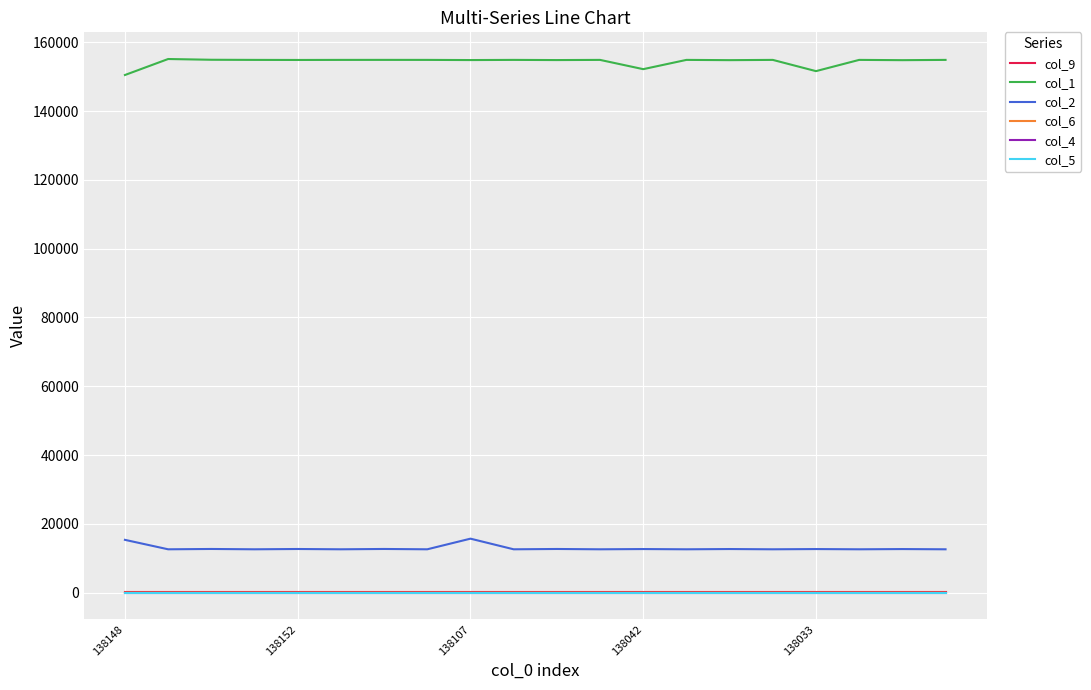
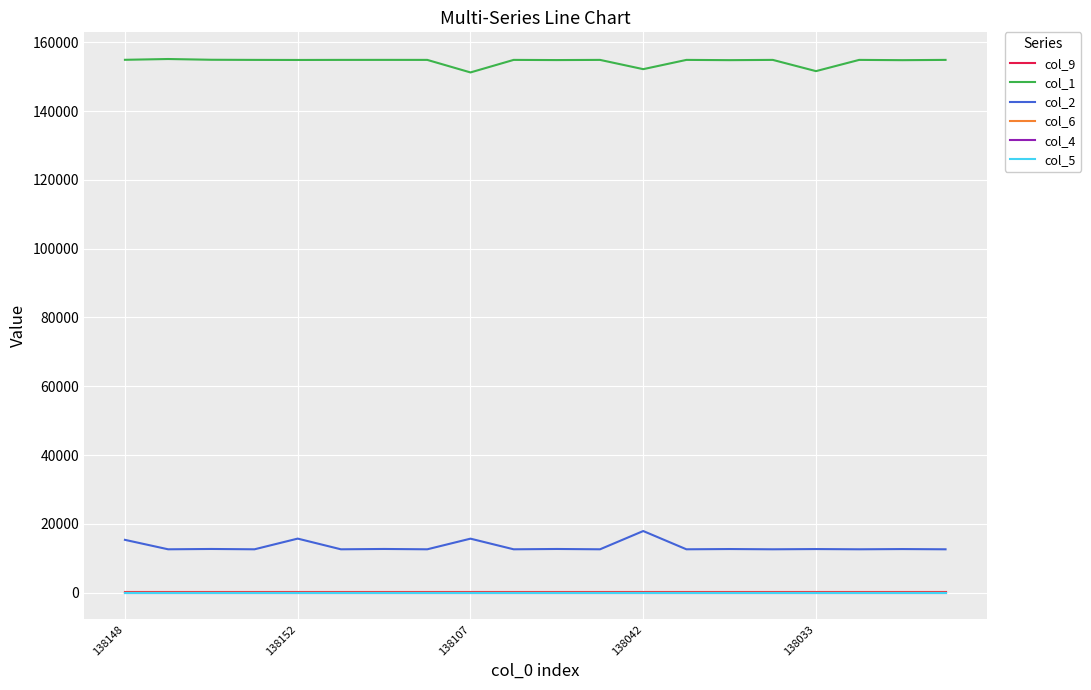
col_1, 138148: 150000 -> 155000
col_2, 138152: 13000 -> 16000
col_1, 138107: 155000 -> 151000
col_2, 138042: 13000 -> 18000
